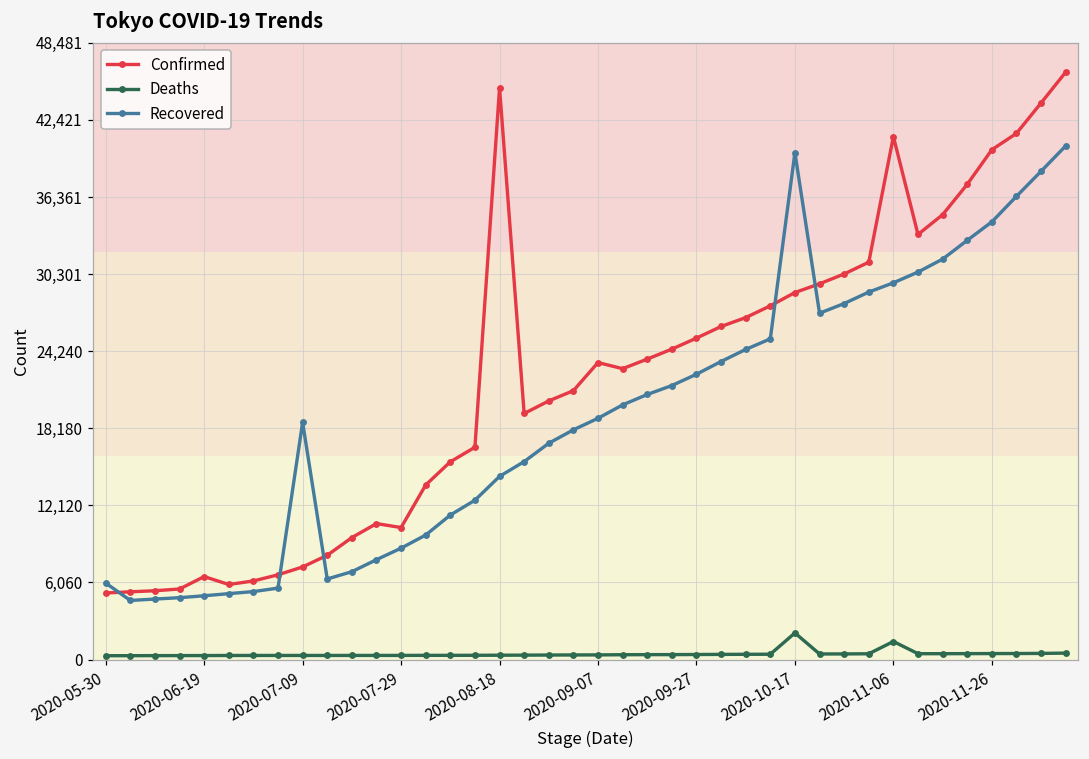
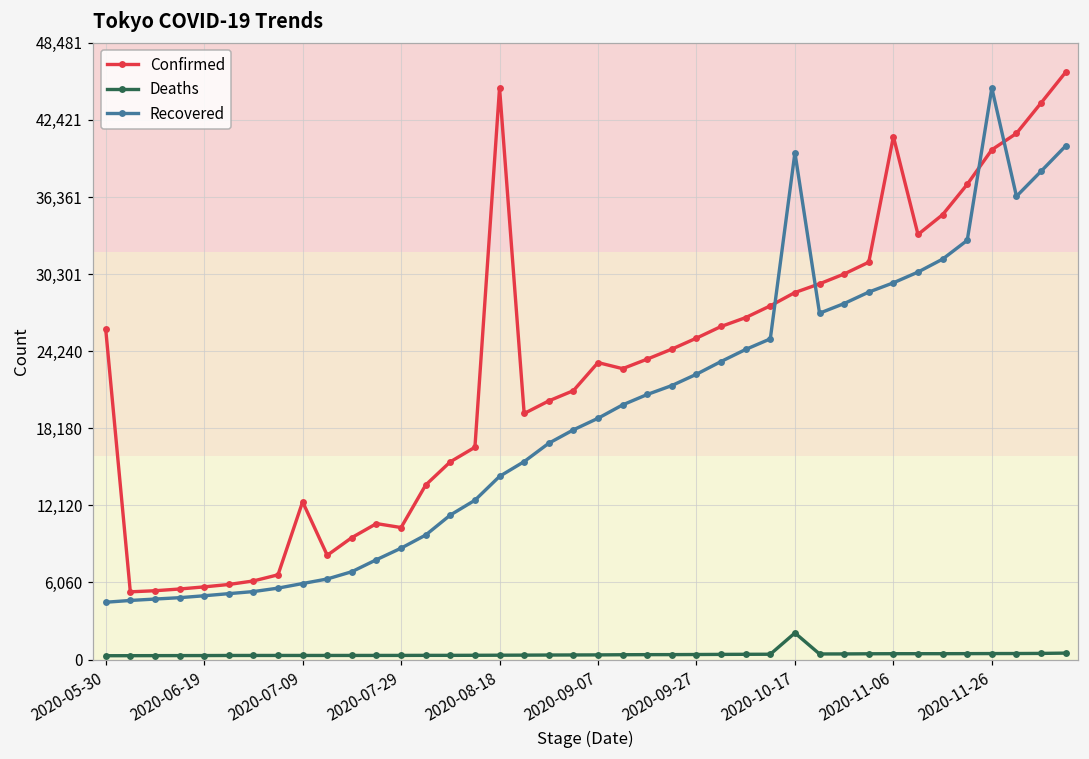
Confirmed, 2020-05-30: 5,200 -> 26,000
Recovered, 2020-05-30: 6,000 -> 4,500
Confirmed, 2020-06-19: 6,500 -> 5,700
Confirmed, 2020-07-09: 7,300 -> 12,400
Recovered, 2020-07-09: 18,600 -> 6,000
Deaths, 2020-11-06: 1,400 -> 500
Recovered, 2020-11-26: 34,400 -> 44,900
